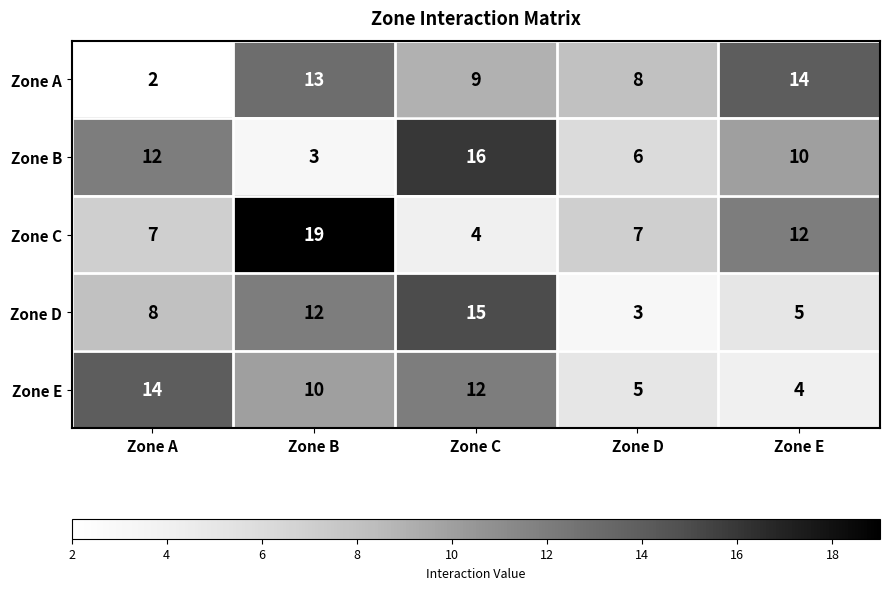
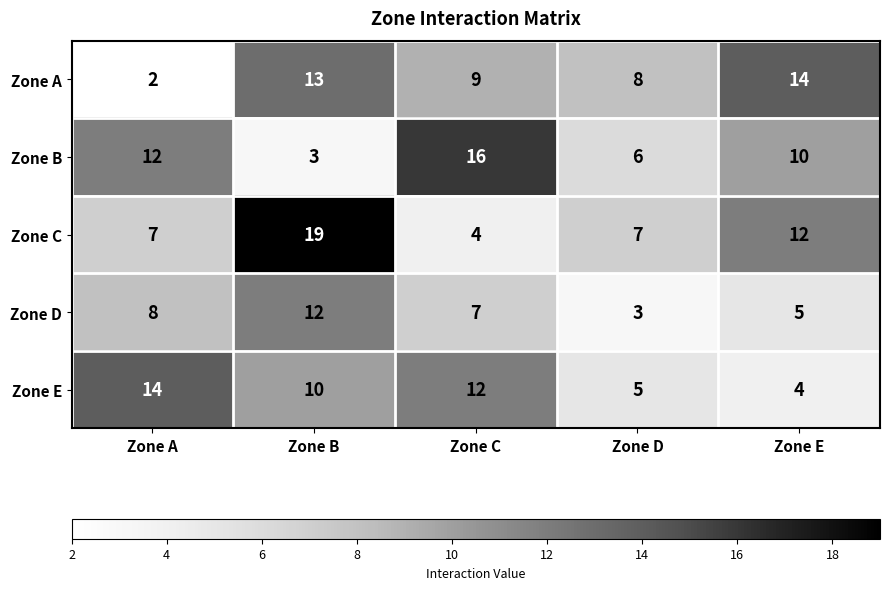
Zone D, Zone C: 15 -> 7
